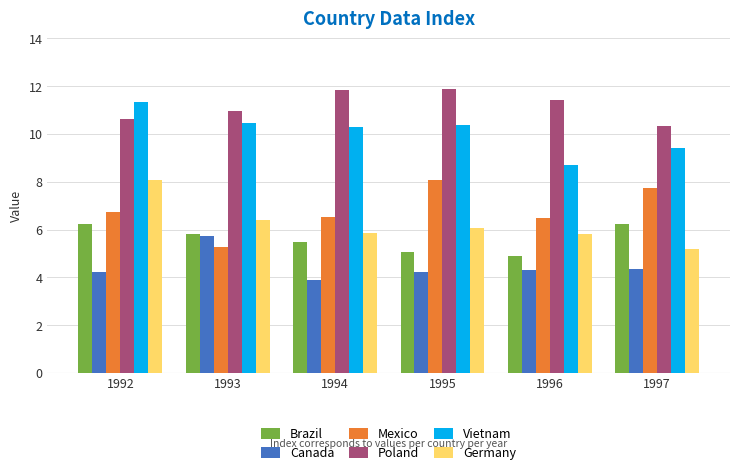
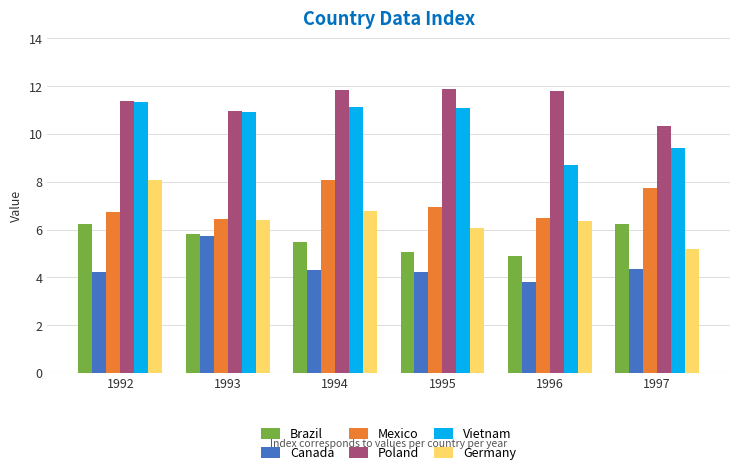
Poland, 1992: 10.6 -> 11.4
Mexico, 1993: 5.3 -> 6.4
Vietnam, 1993: 10.4 -> 10.9
Canada, 1994: 3.9 -> 4.3
Mexico, 1994: 6.5 -> 8.1
Vietnam, 1994: 10.3 -> 11.1
Germany, 1994: 5.9 -> 6.8
Mexico, 1995: 8.1 -> 6.9
Vietnam, 1995: 10.4 -> 11.1
Canada, 1996: 4.3 -> 3.8
Poland, 1996: 11.4 -> 11.8
Germany, 1996: 5.8 -> 6.3
